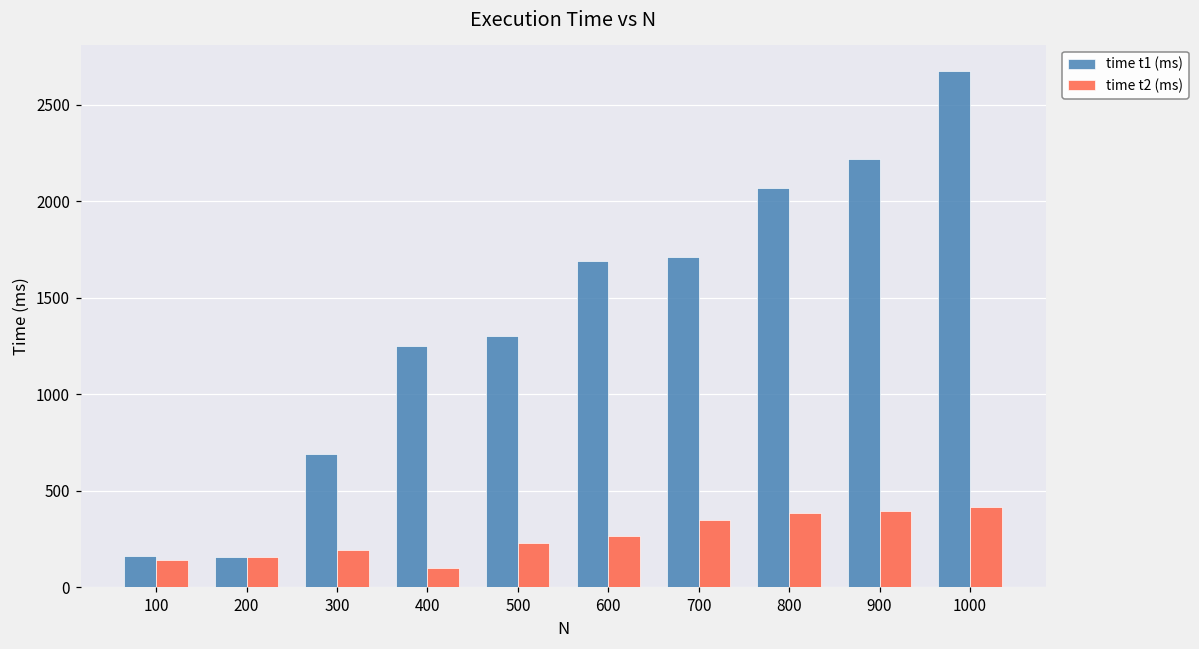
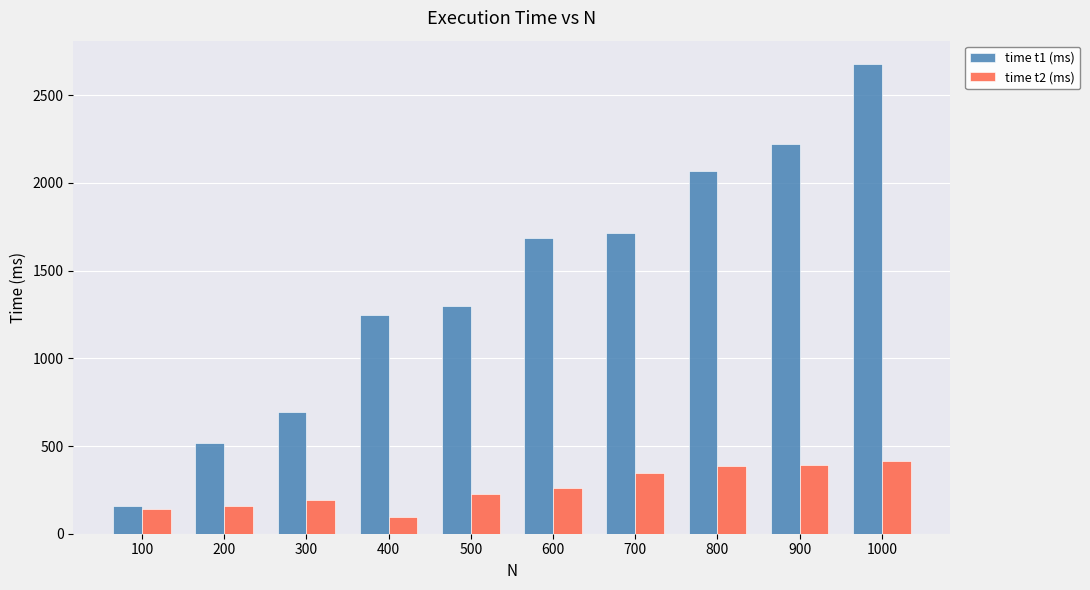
time t1 (ms), 200: 160 -> 520
